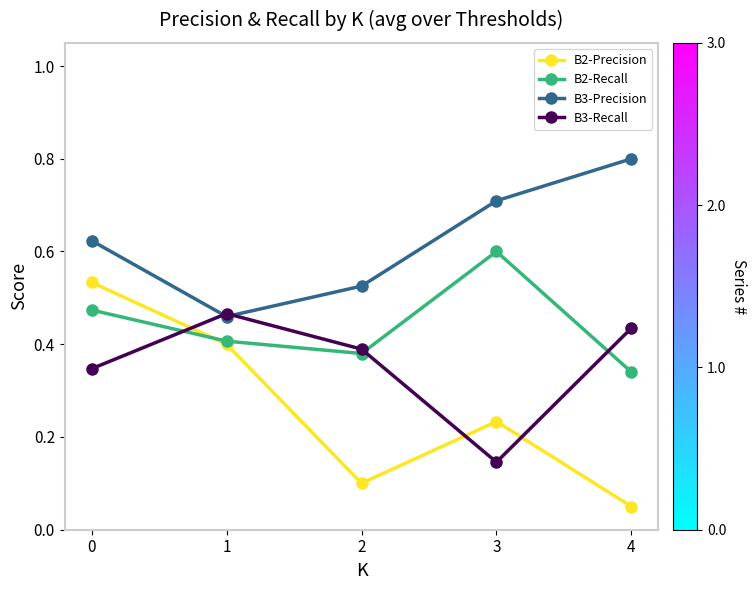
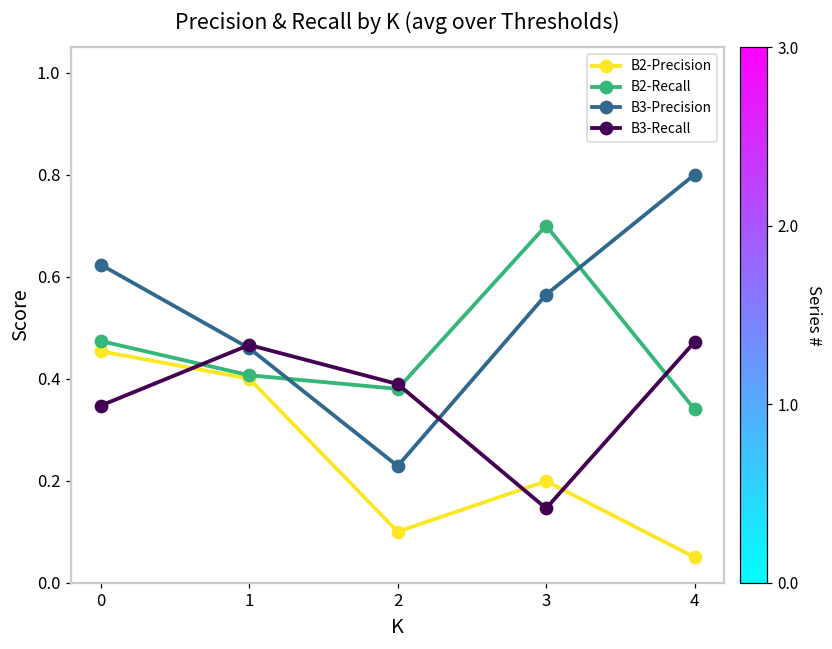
B2-Precision, 0: 0.53 -> 0.45
B3-Precision, 2: 0.53 -> 0.23
B2-Precision, 3: 0.23 -> 0.20
B2-Recall, 3: 0.6 -> 0.7
B3-Precision, 3: 0.71 -> 0.56
B3-Recall, 4: 0.43 -> 0.47
